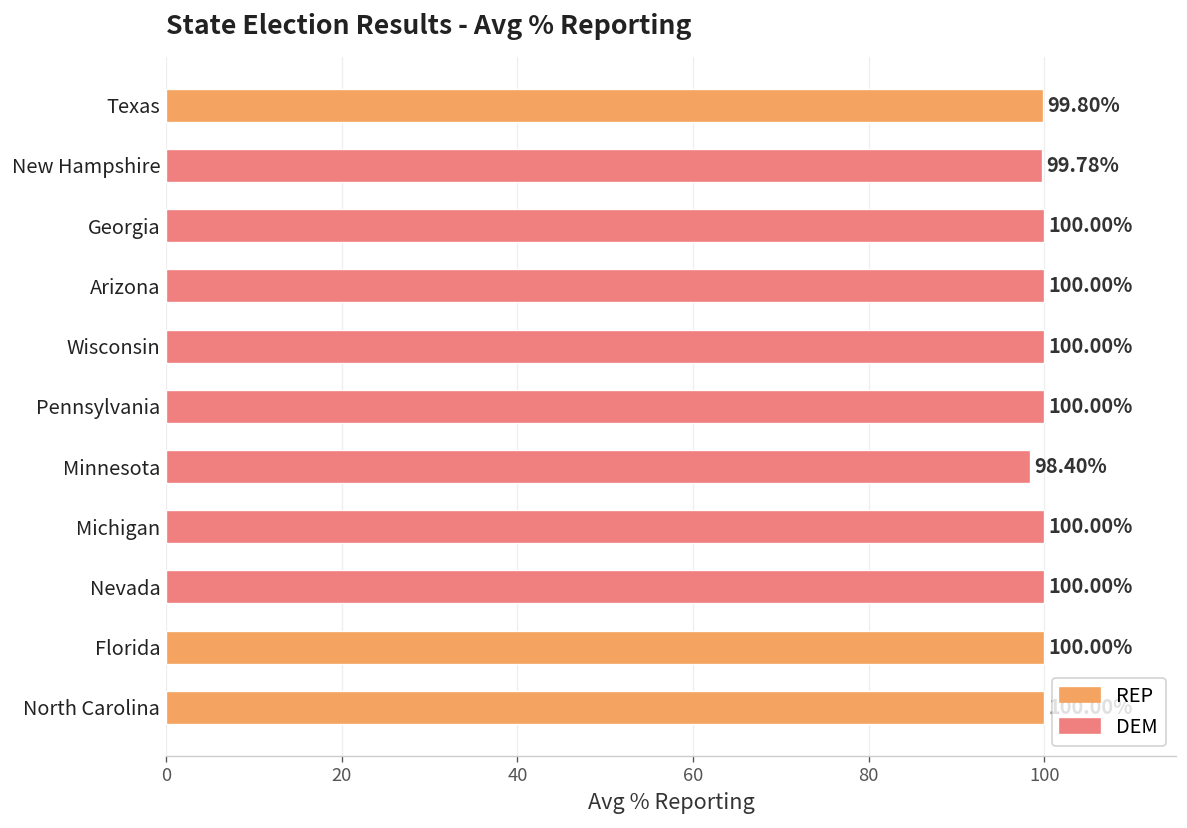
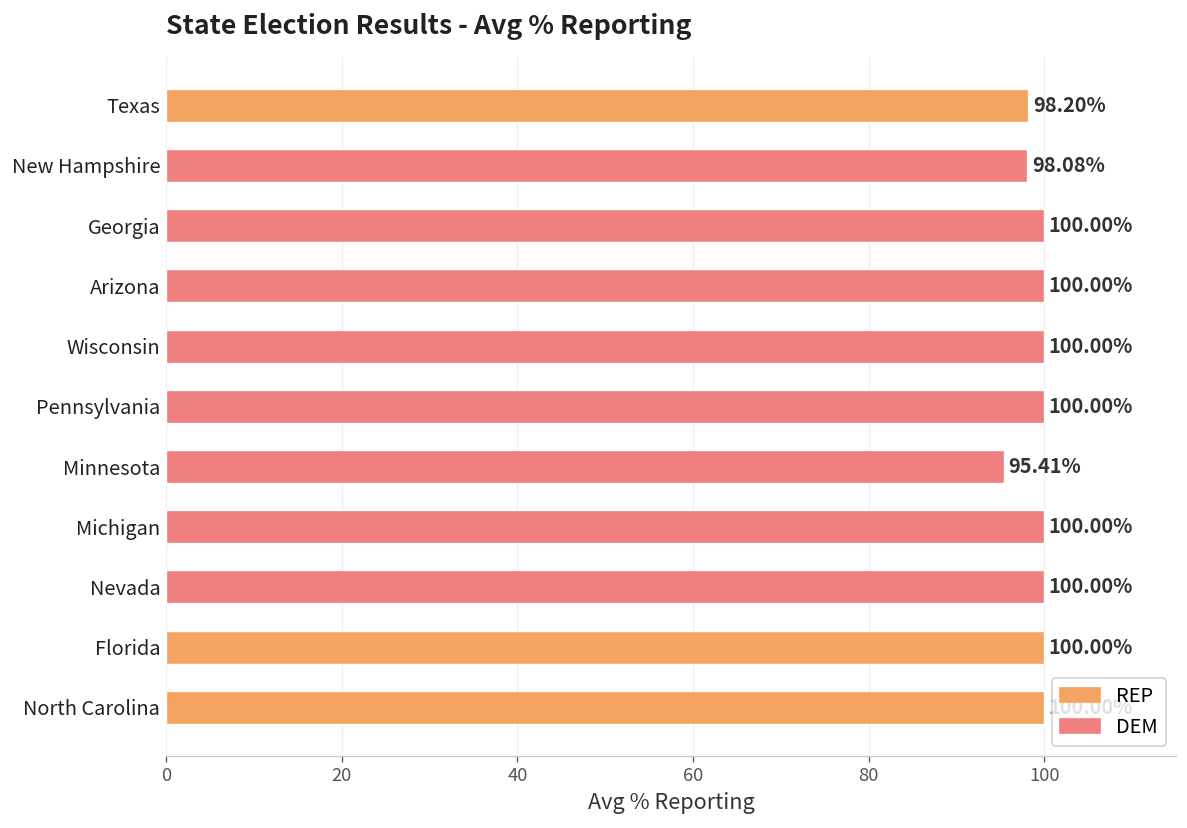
Texas: 99.80% -> 98.20%
New Hampshire: 99.78% -> 98.08%
Minnesota: 98.40% -> 95.41%
